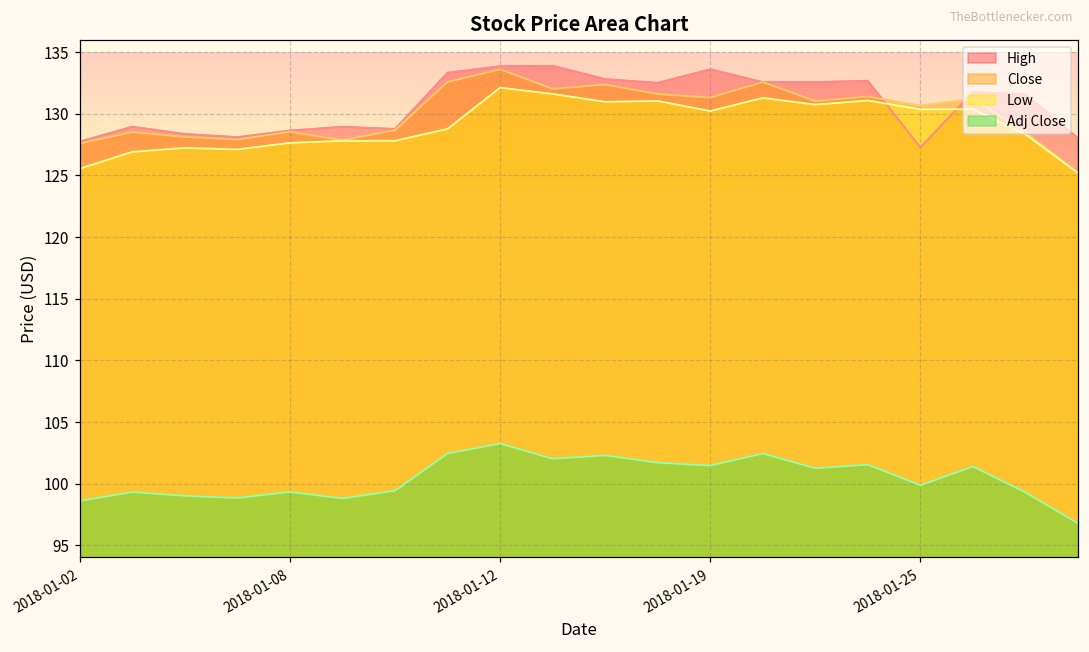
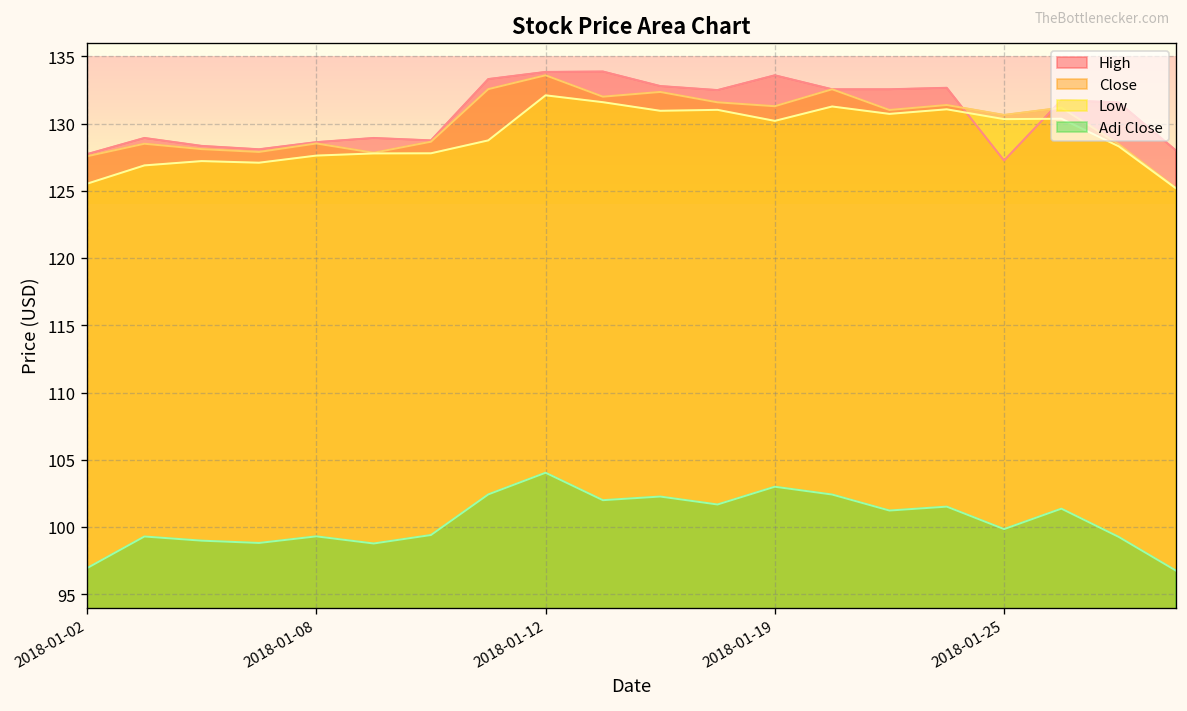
Adj Close, 2018-01-02: 98.6 -> 97.0
Adj Close, 2018-01-12: 103.2 -> 104.1
Adj Close, 2018-01-19: 101.5 -> 103.0
